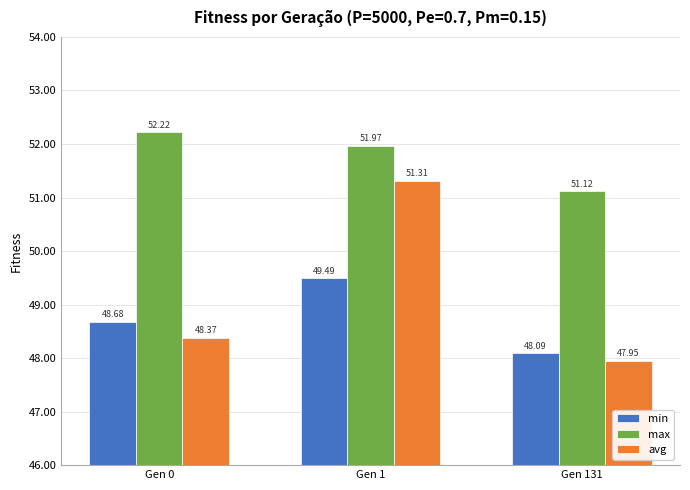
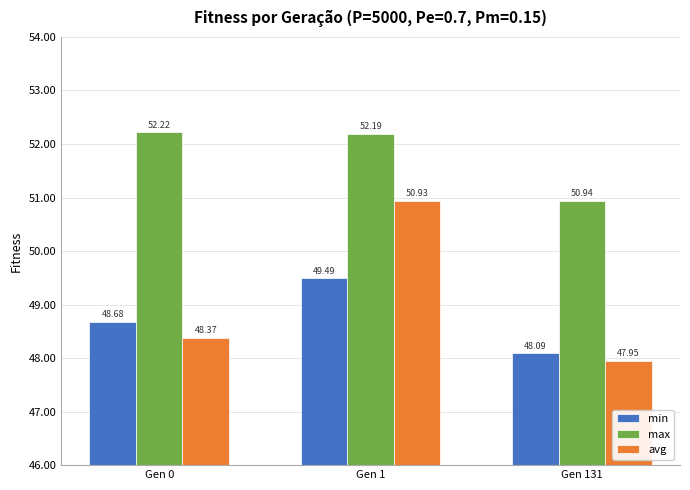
max, Gen 1: 51.97 -> 52.19
avg, Gen 1: 51.31 -> 50.93
max, Gen 131: 51.12 -> 50.94
